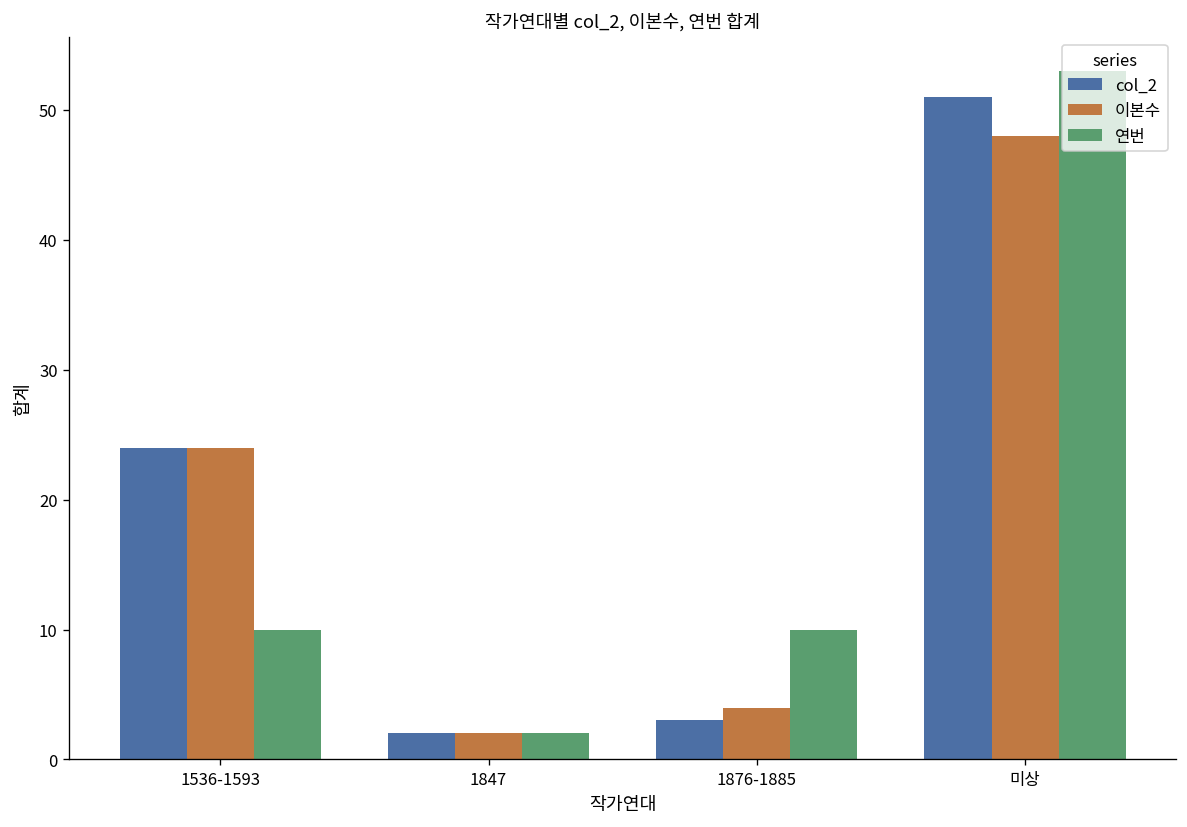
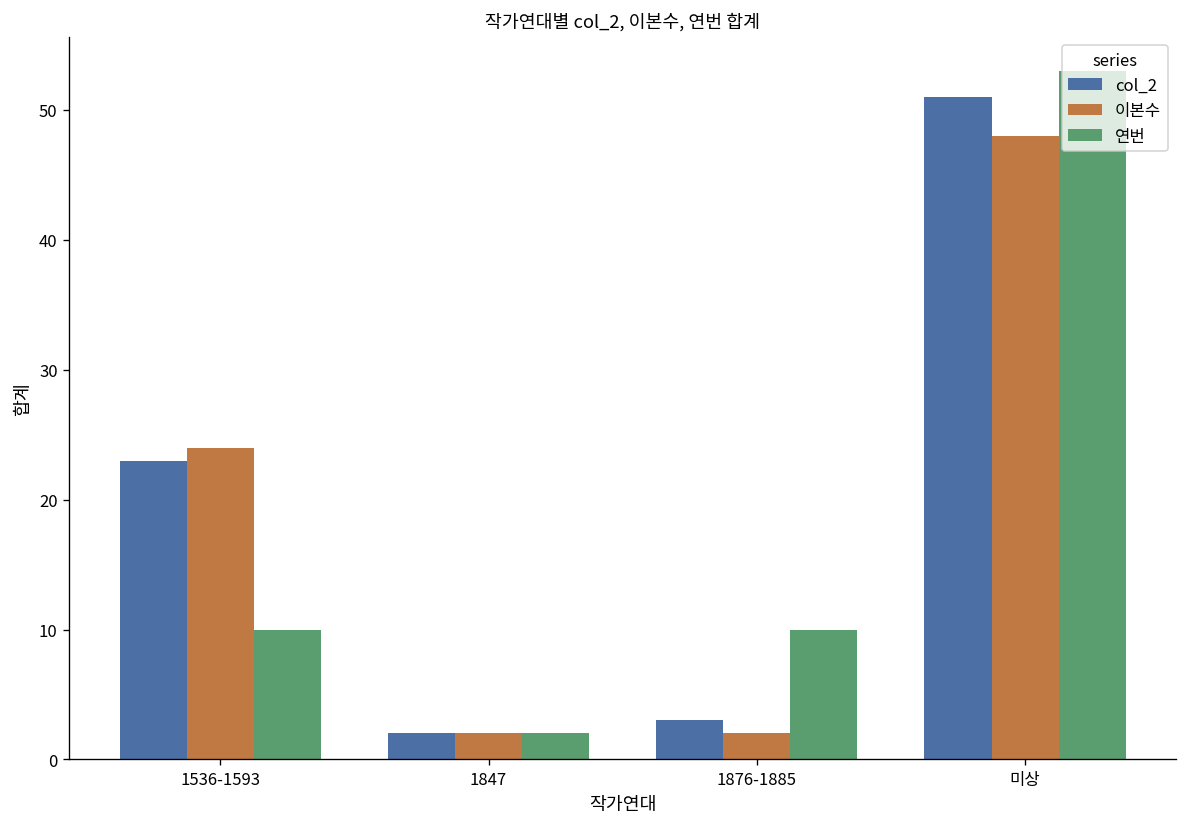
col_2, 1536-1593: 24 -> 23
이본수, 1876-1885: 4 -> 2
